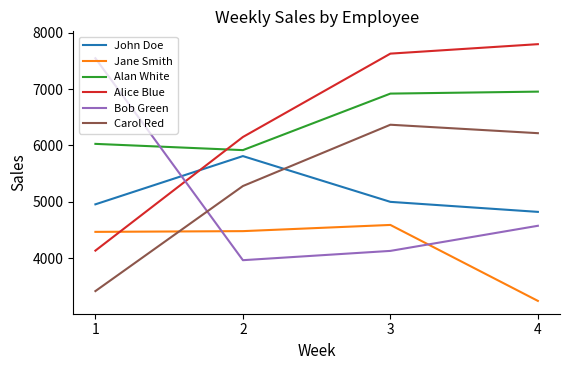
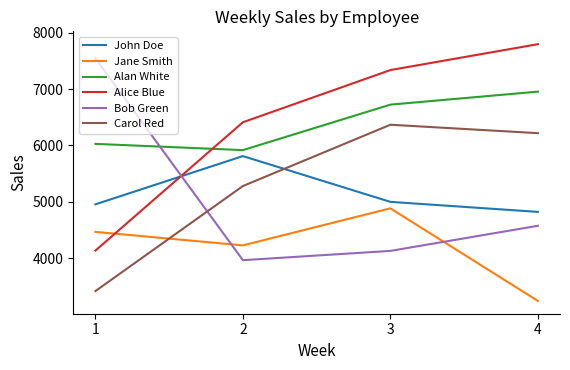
Jane Smith, 2: 4500 -> 4200
Alice Blue, 2: 6200 -> 6400
Jane Smith, 3: 4600 -> 4900
Alan White, 3: 6900 -> 6700
Alice Blue, 3: 7600 -> 7300
